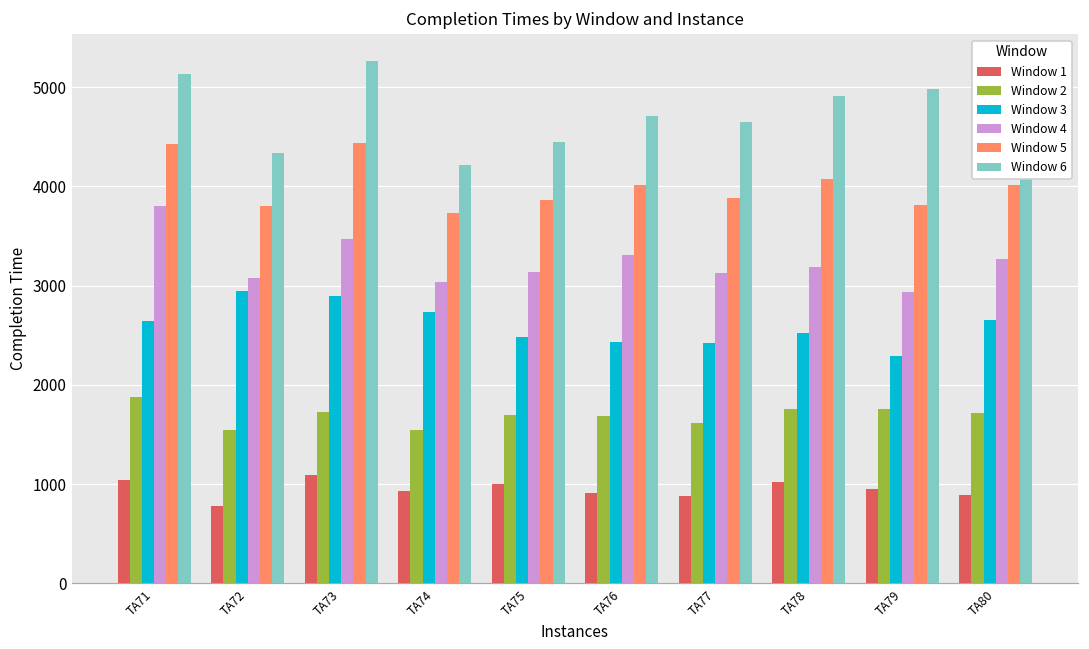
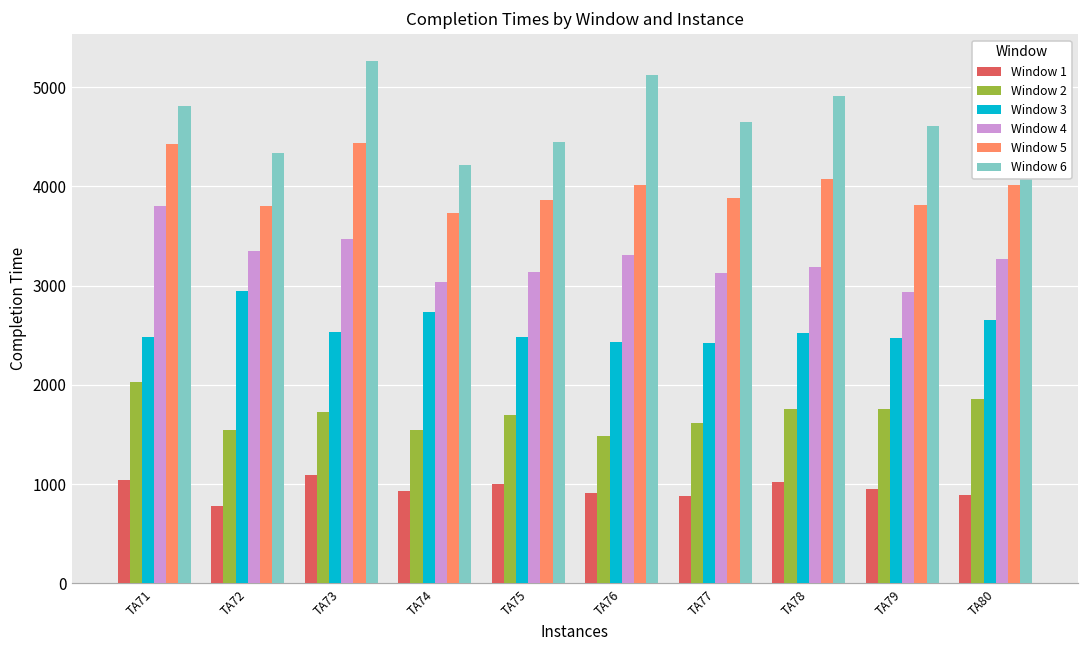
Window 2, TA71: 1900 -> 2000
Window 3, TA71: 2600 -> 2500
Window 6, TA71: 5100 -> 4800
Window 4, TA72: 3100 -> 3400
Window 3, TA73: 2900 -> 2500
Window 2, TA76: 1700 -> 1500
Window 6, TA76: 4700 -> 5100
Window 3, TA79: 2300 -> 2500
Window 6, TA79: 5000 -> 4600
Window 2, TA80: 1700 -> 1900
